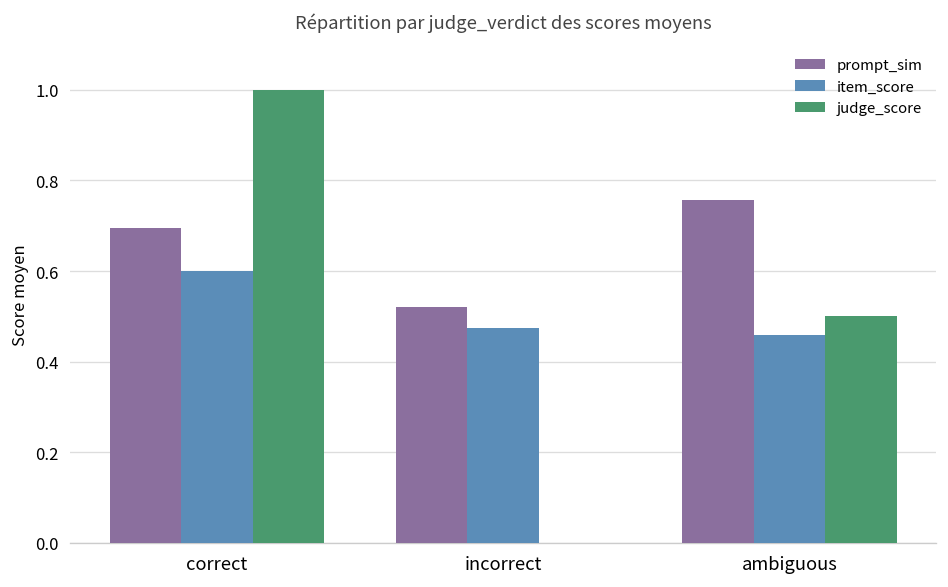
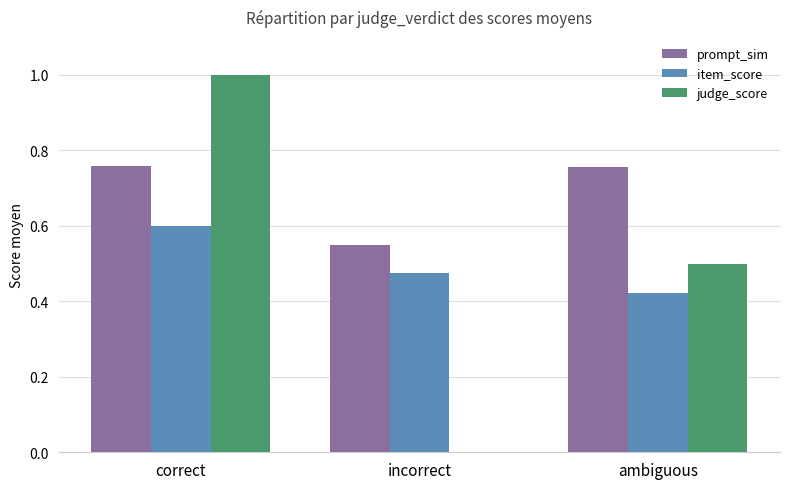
prompt_sim, correct: 0.69 -> 0.76
prompt_sim, incorrect: 0.52 -> 0.55
item_score, ambiguous: 0.46 -> 0.42
